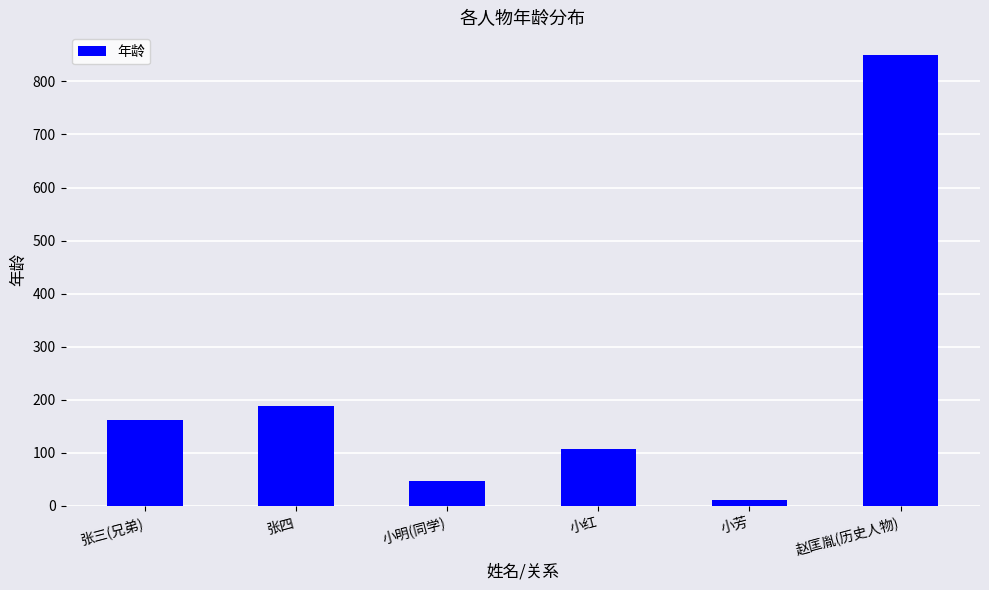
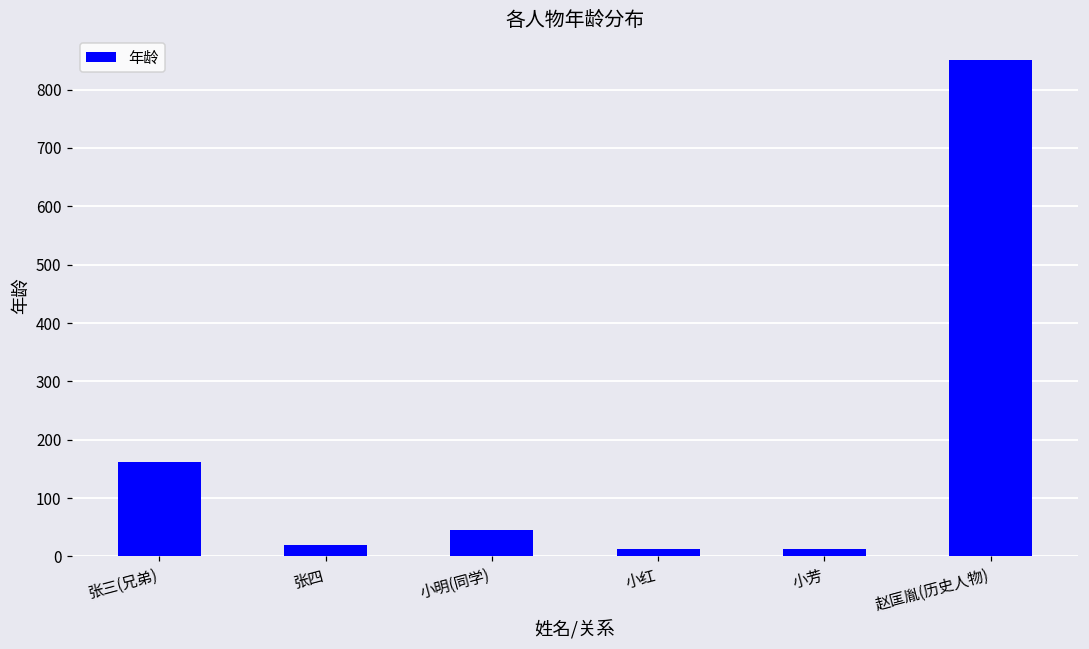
张四: 190 -> 20
小红: 110 -> 10
